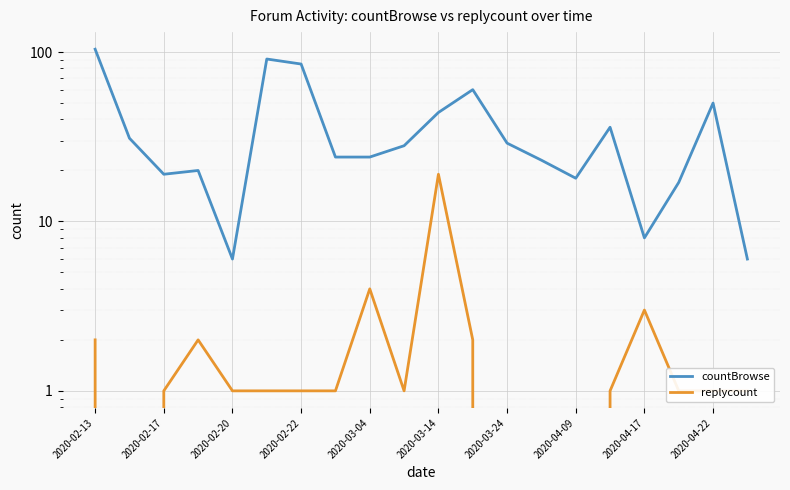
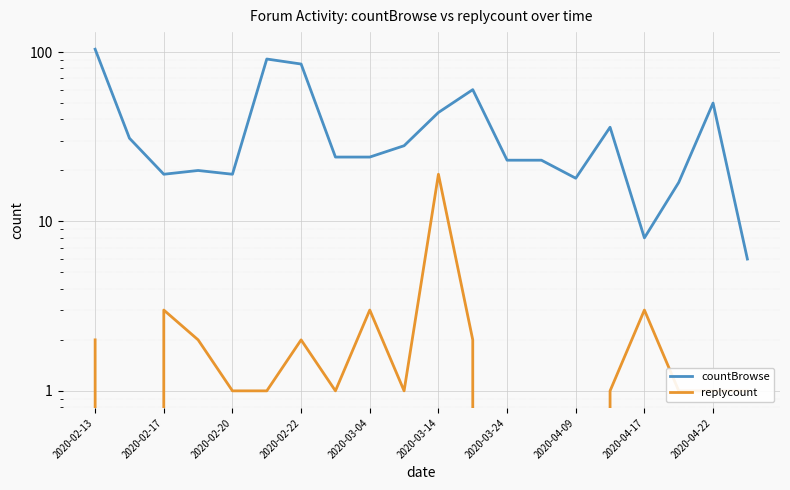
replycount, 2020-02-17: 1 -> 3
countBrowse, 2020-02-20: 6 -> 19
replycount, 2020-02-22: 1 -> 2
replycount, 2020-03-04: 4 -> 3
countBrowse, 2020-03-24: 29 -> 23
